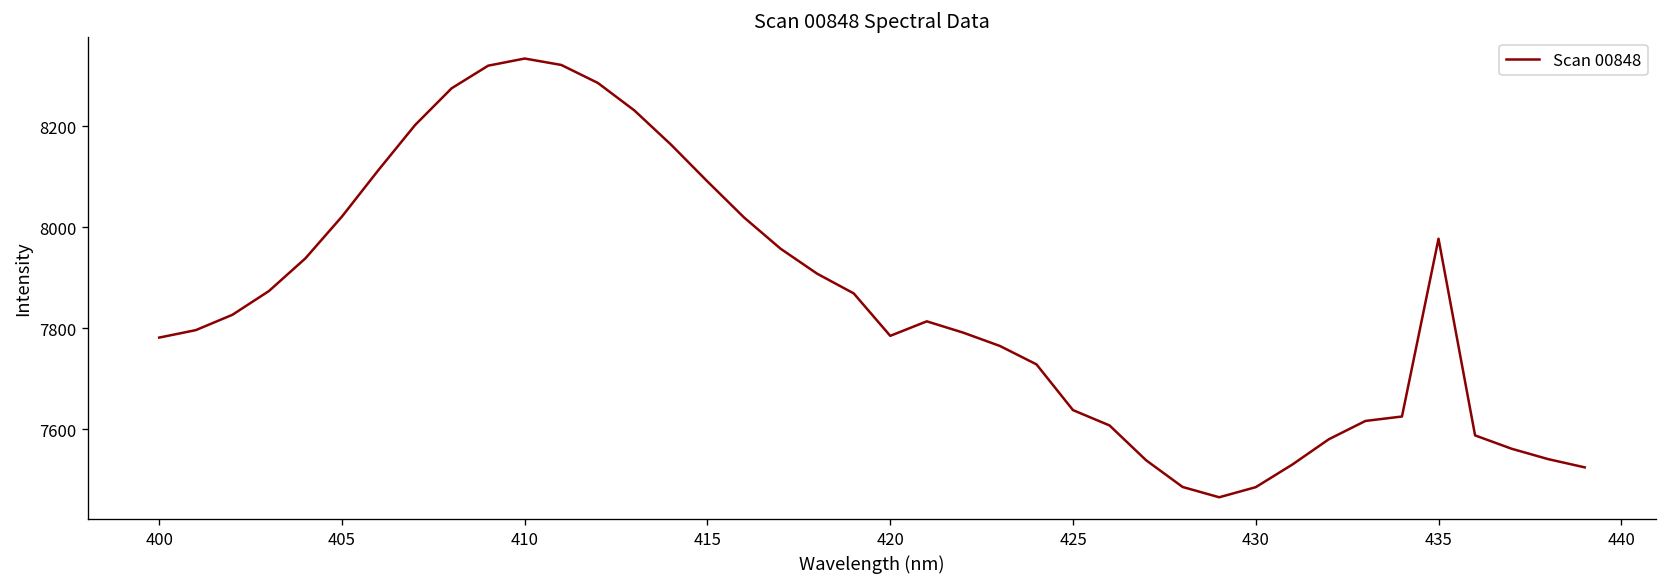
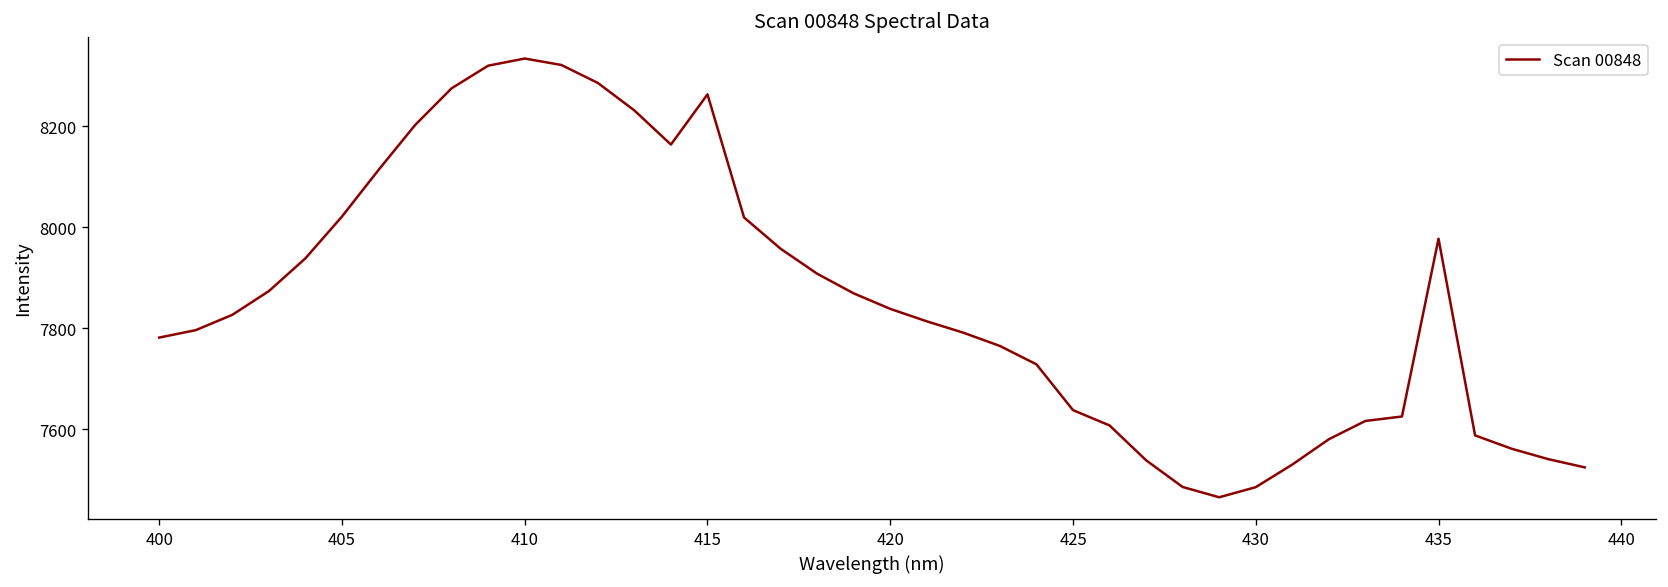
415: 8090 -> 8260
420: 7780 -> 7840
